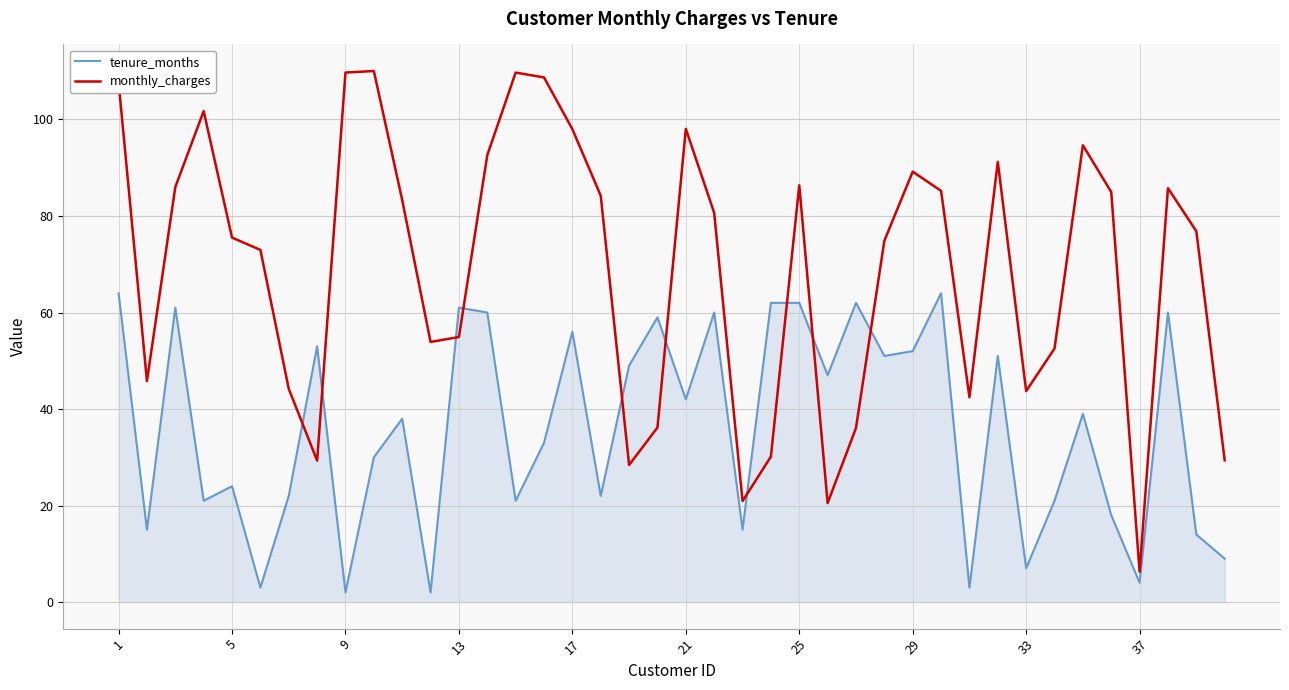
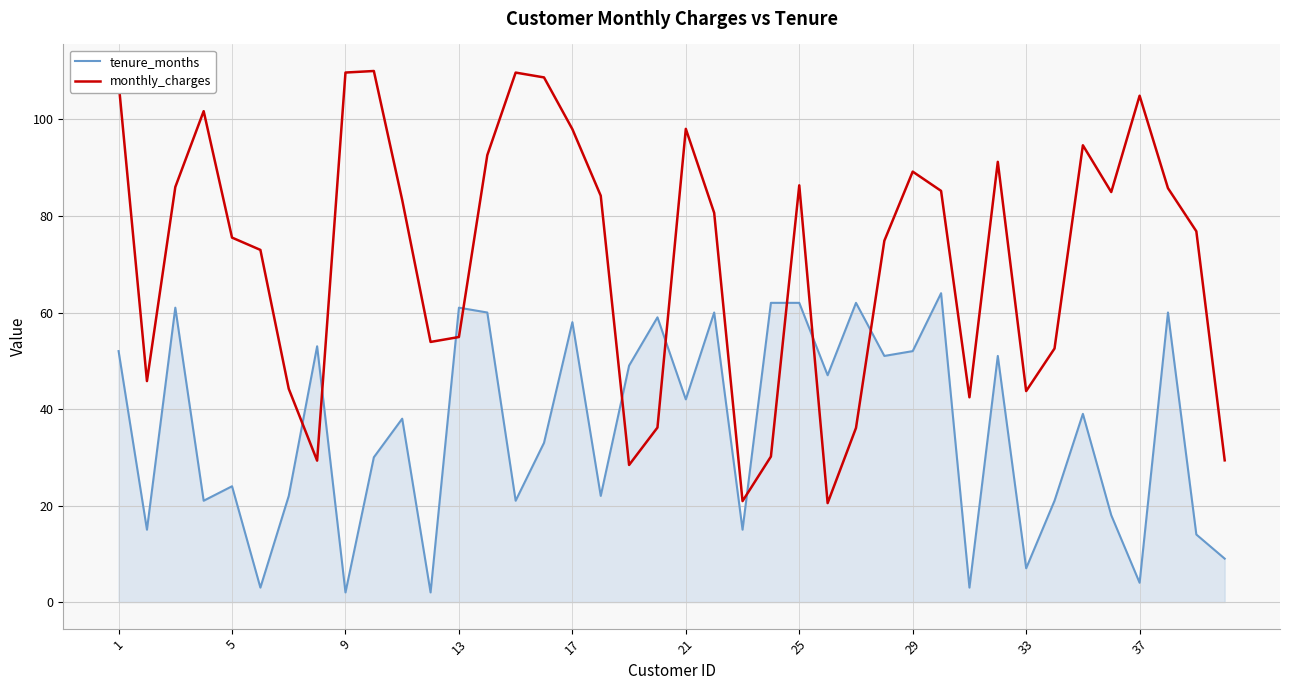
tenure_months, 1: 64 -> 52
tenure_months, 17: 56 -> 58
monthly_charges, 37: 6 -> 105
